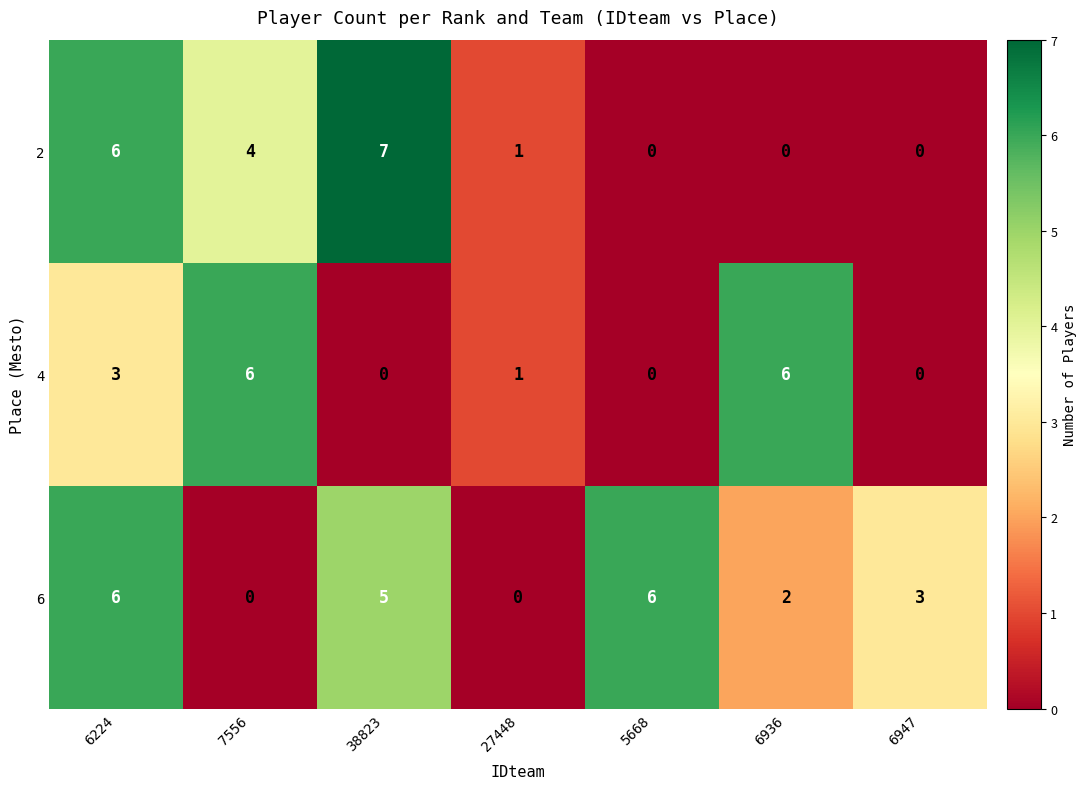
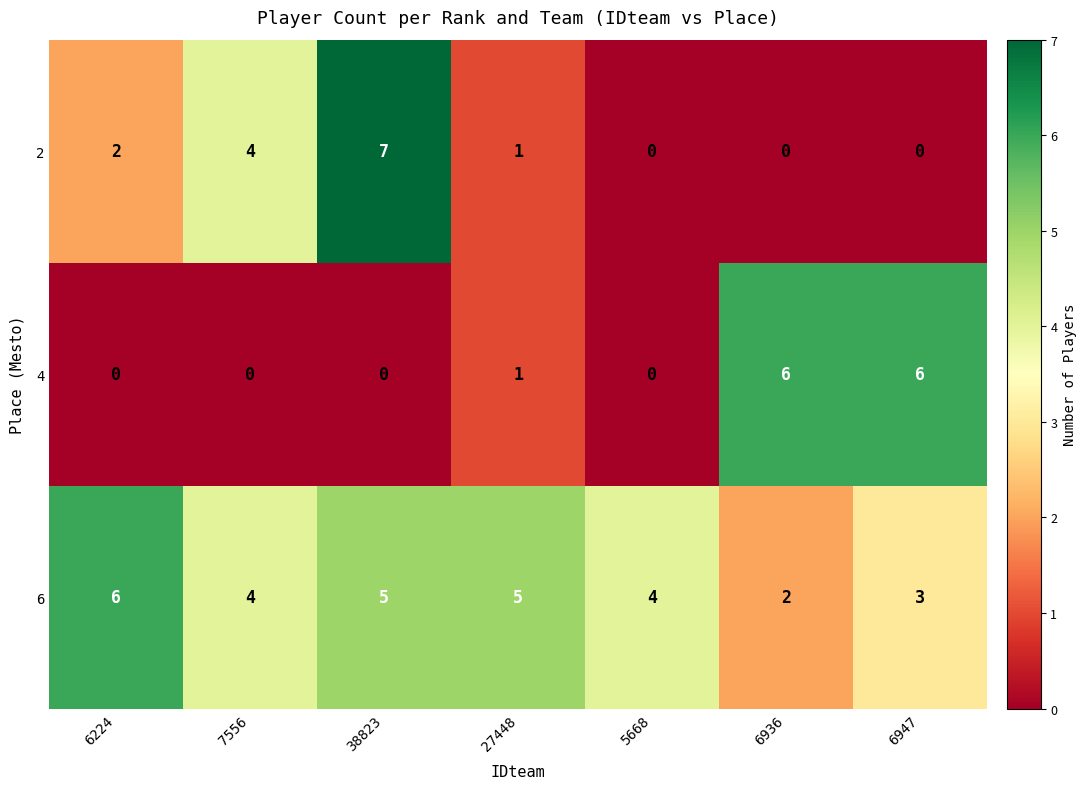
2, 6224: 6 -> 2
4, 6224: 3 -> 0
4, 7556: 6 -> 0
4, 6947: 0 -> 6
6, 7556: 0 -> 4
6, 27448: 0 -> 5
6, 5668: 6 -> 4
